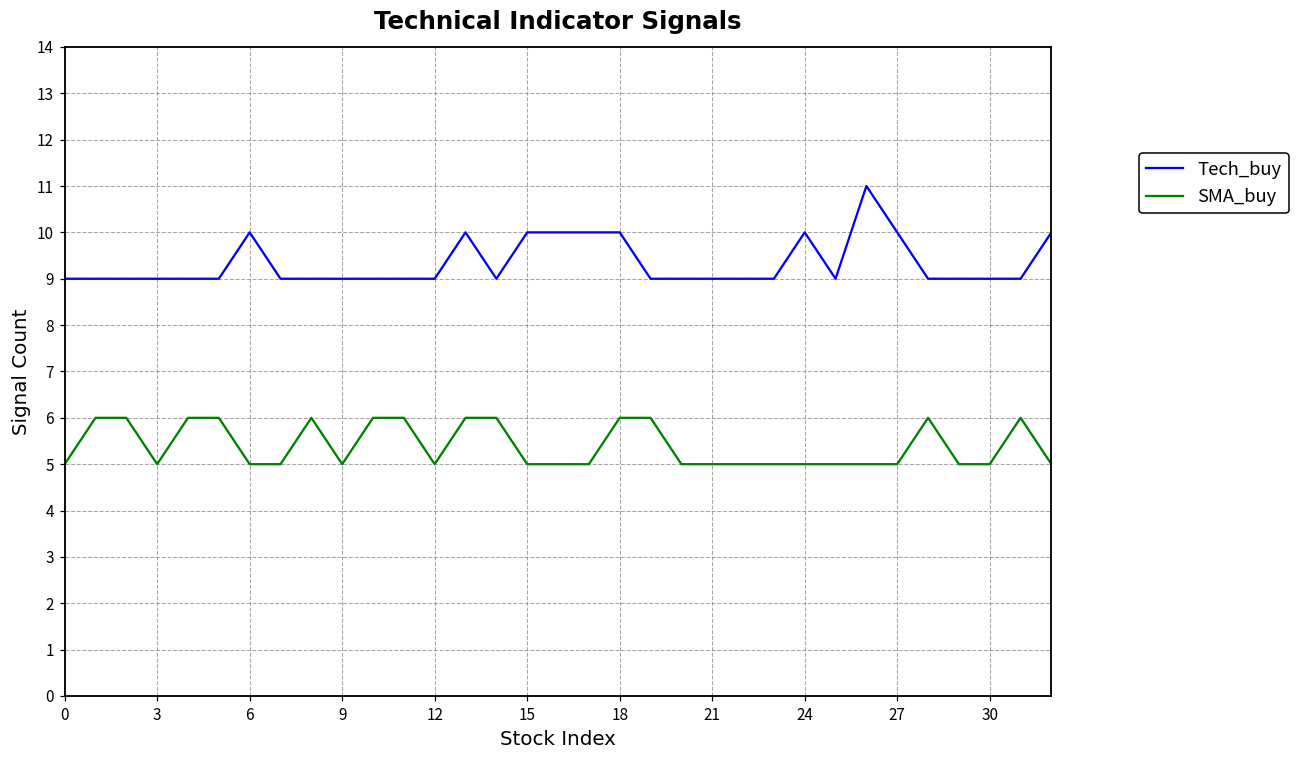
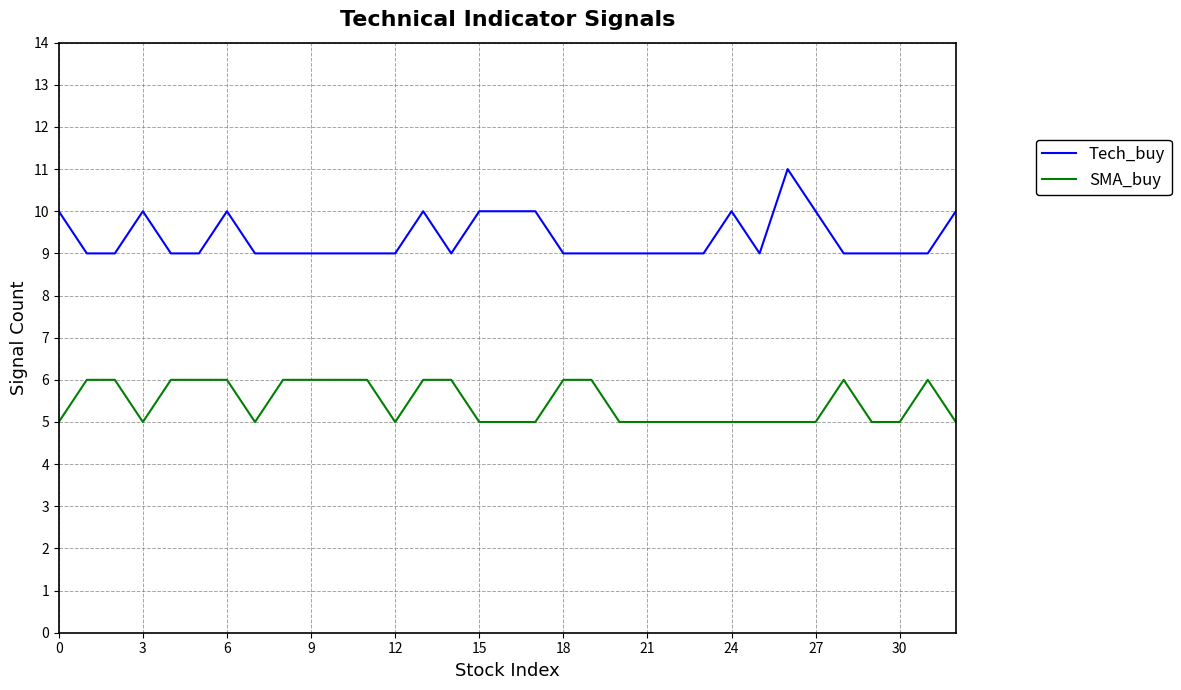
Tech_buy, 0: 9 -> 10
Tech_buy, 3: 9 -> 10
SMA_buy, 6: 5 -> 6
SMA_buy, 9: 5 -> 6
Tech_buy, 18: 10 -> 9
